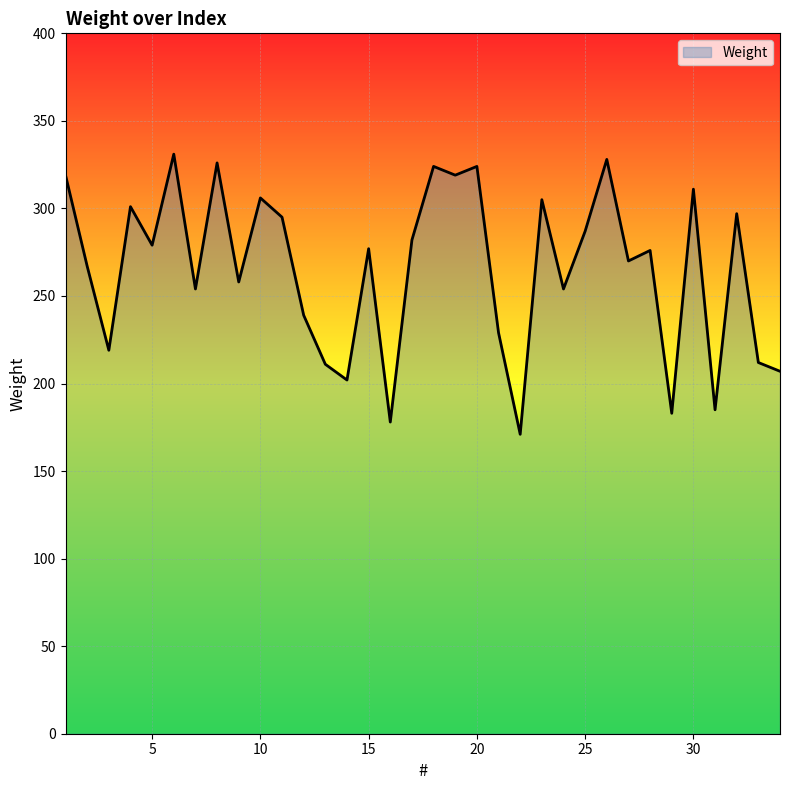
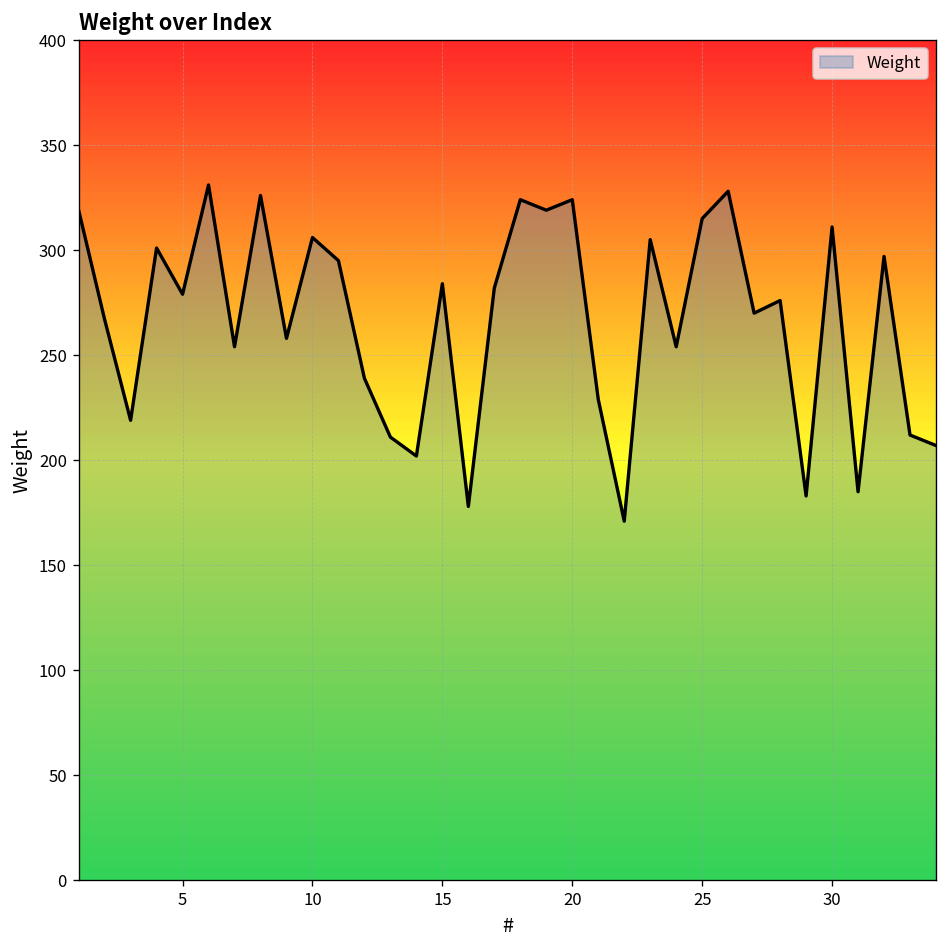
15: 277 -> 284
25: 287 -> 315
